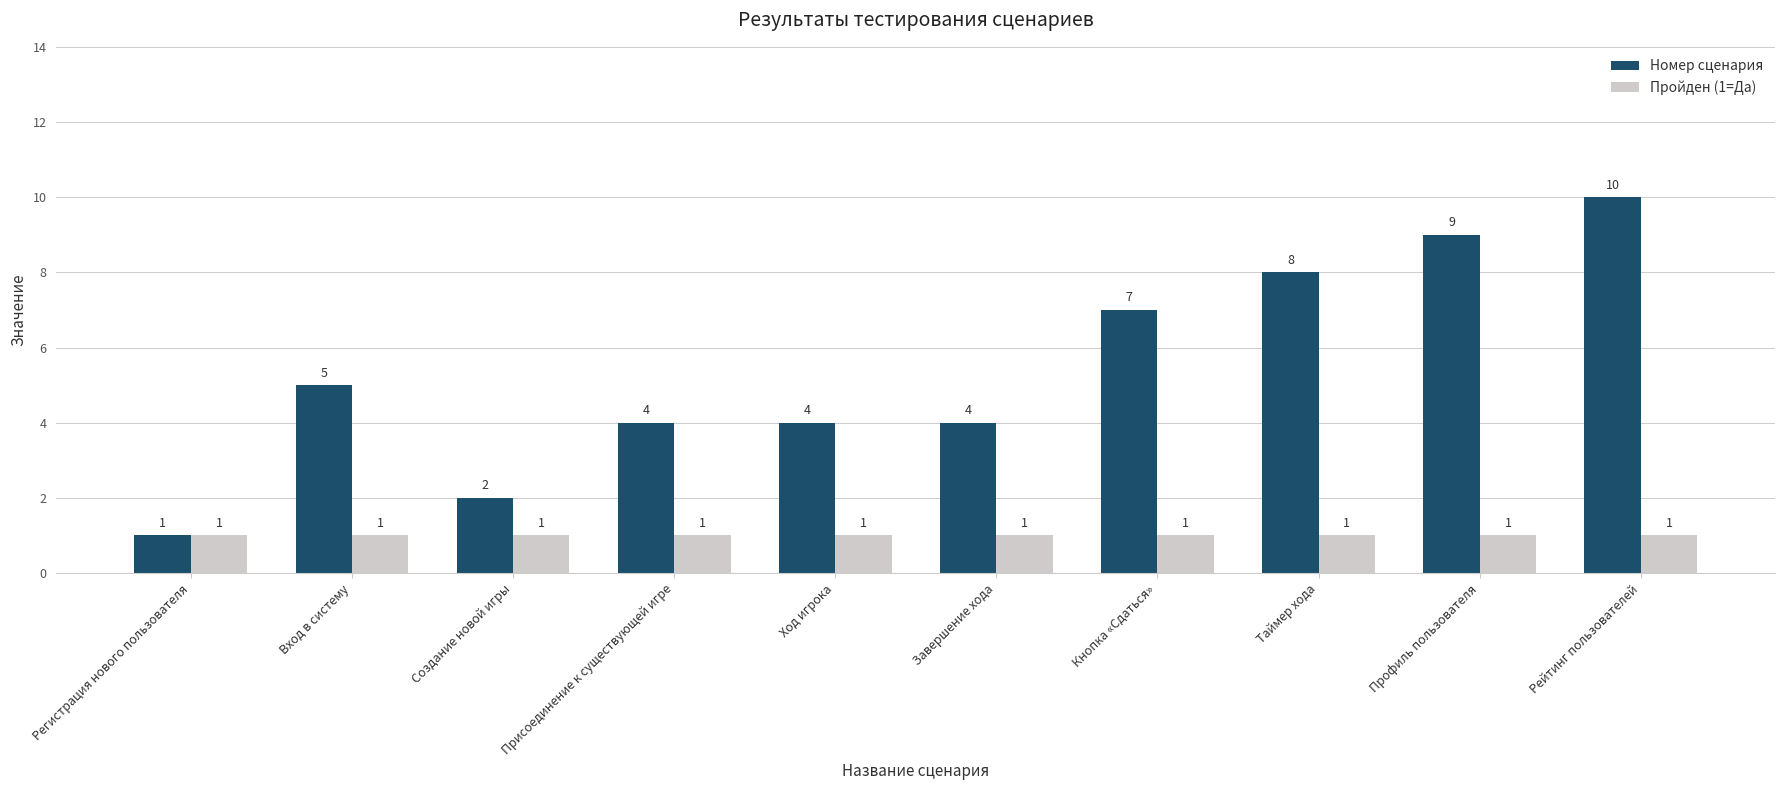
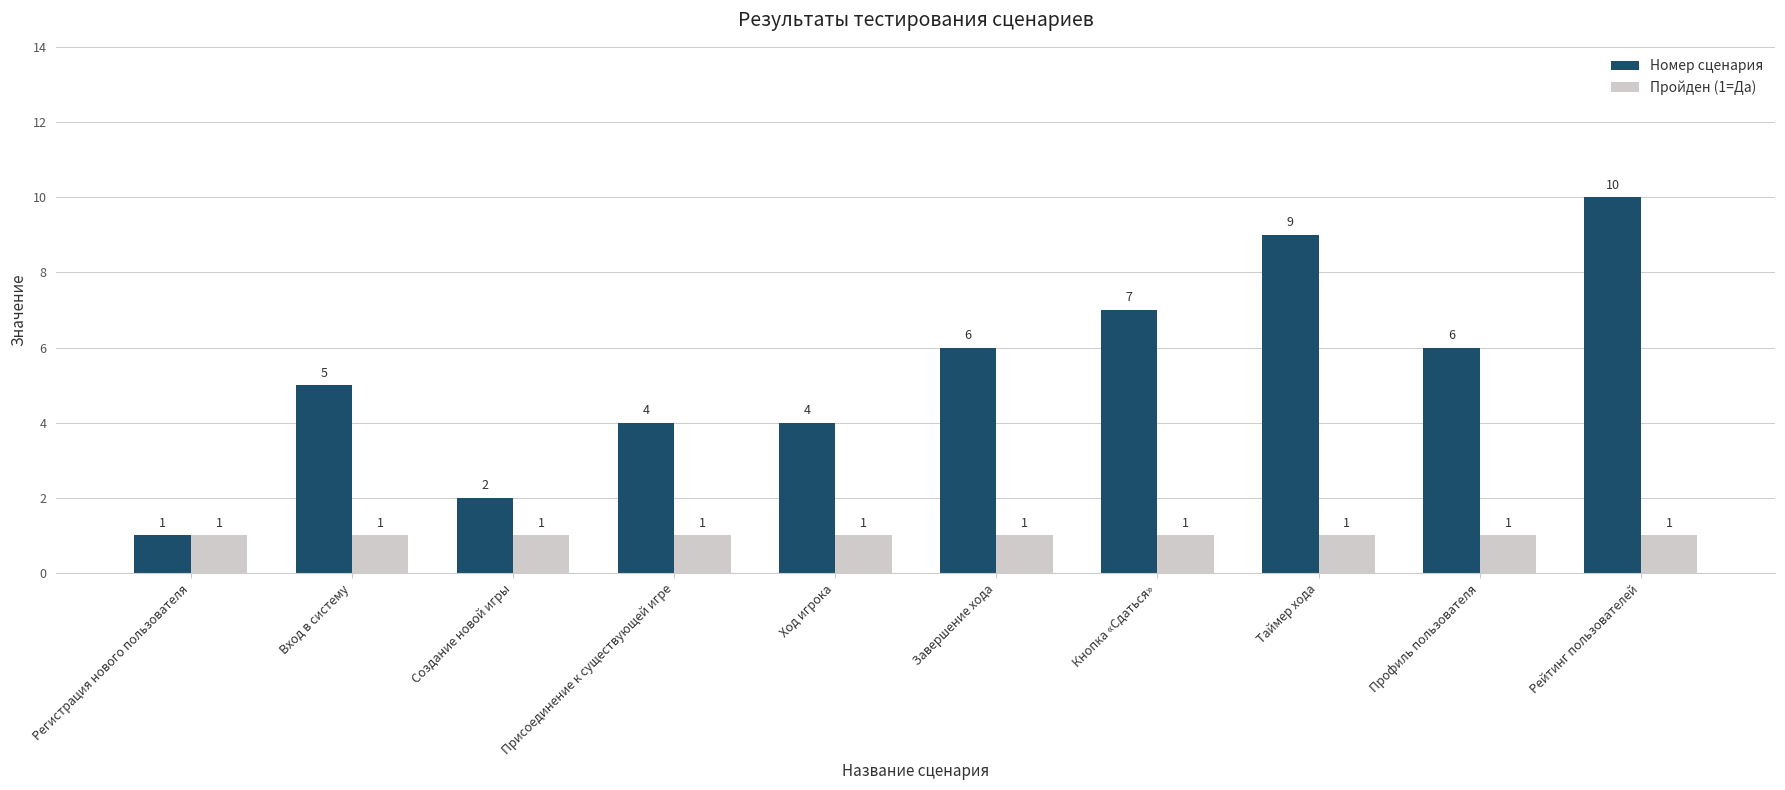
Номер сценария, Завершение хода: 4 -> 6
Номер сценария, Таймер хода: 8 -> 9
Номер сценария, Профиль пользователя: 9 -> 6
